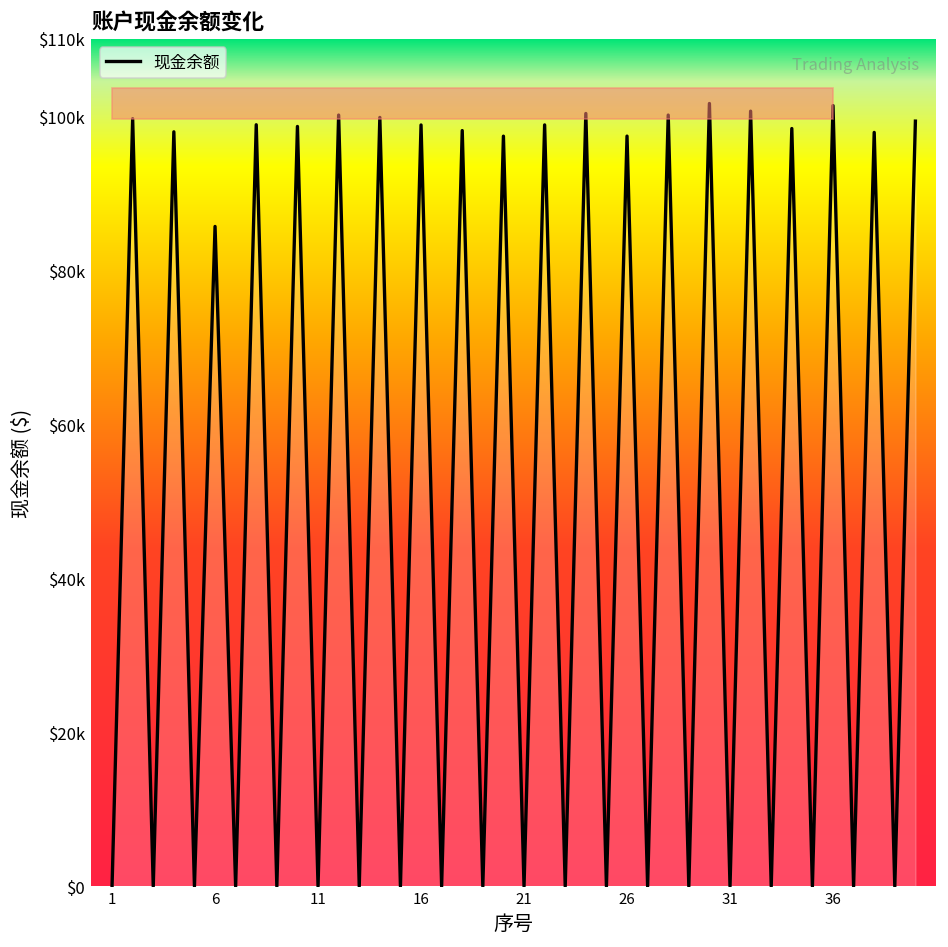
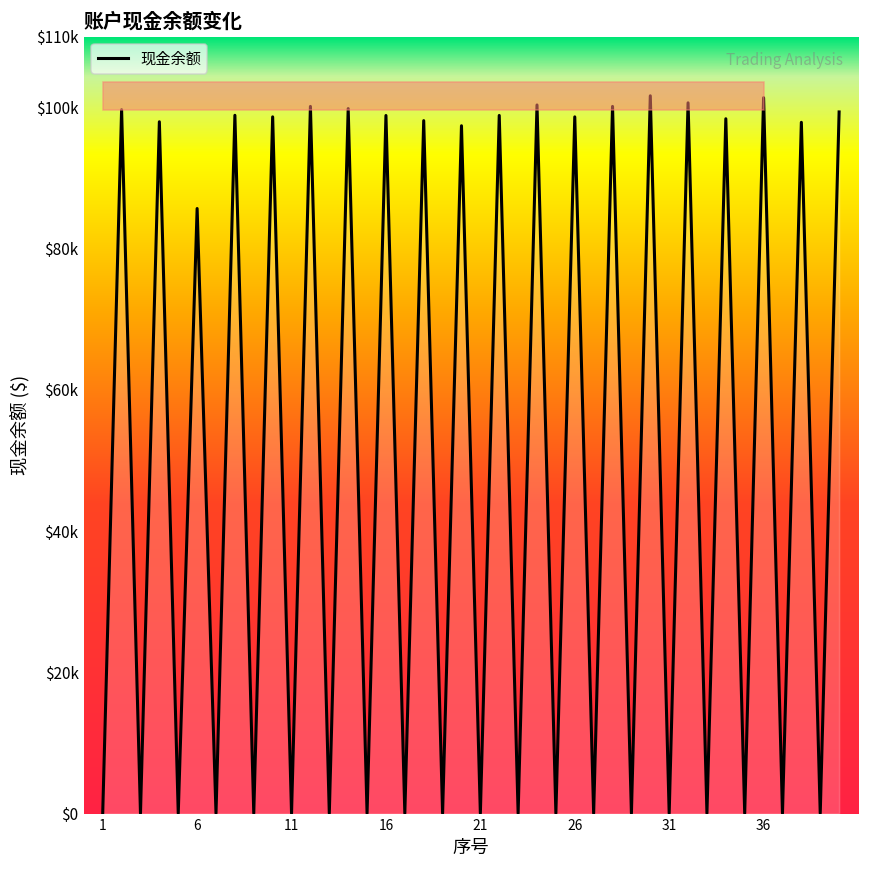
26: $97000 -> $99000
